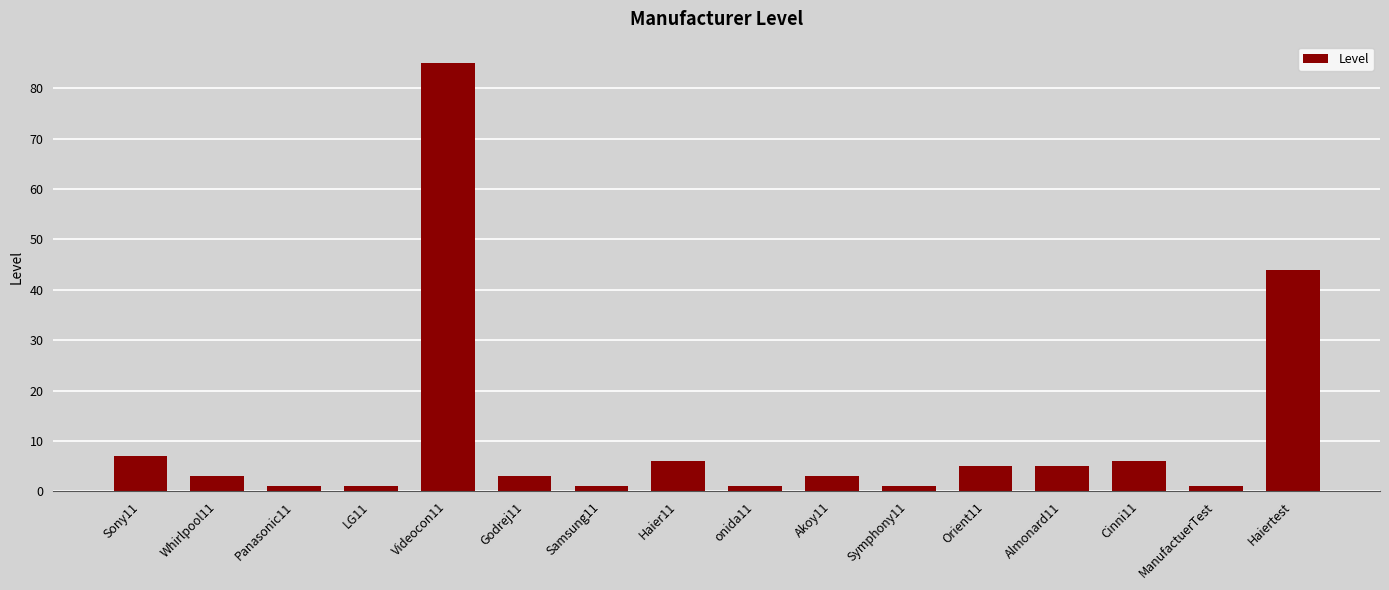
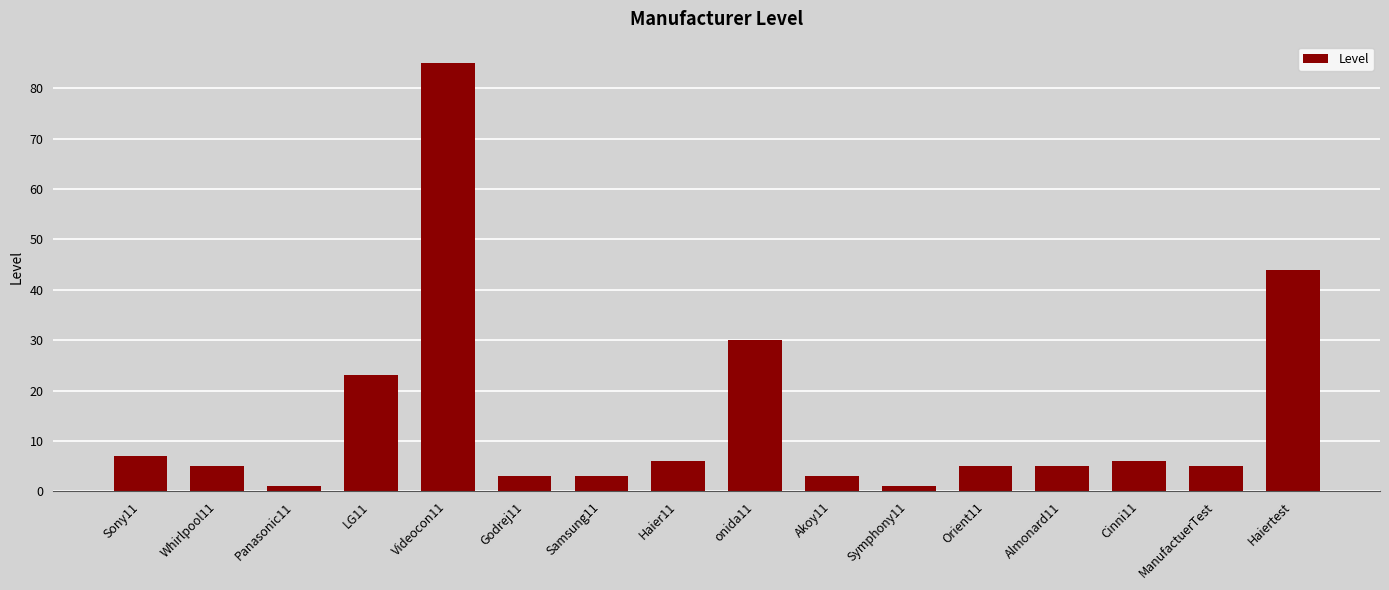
Whirlpool11: 3 -> 5
LG11: 1 -> 23
Samsung11: 1 -> 3
onida11: 1 -> 30
ManufactuerTest: 1 -> 5
